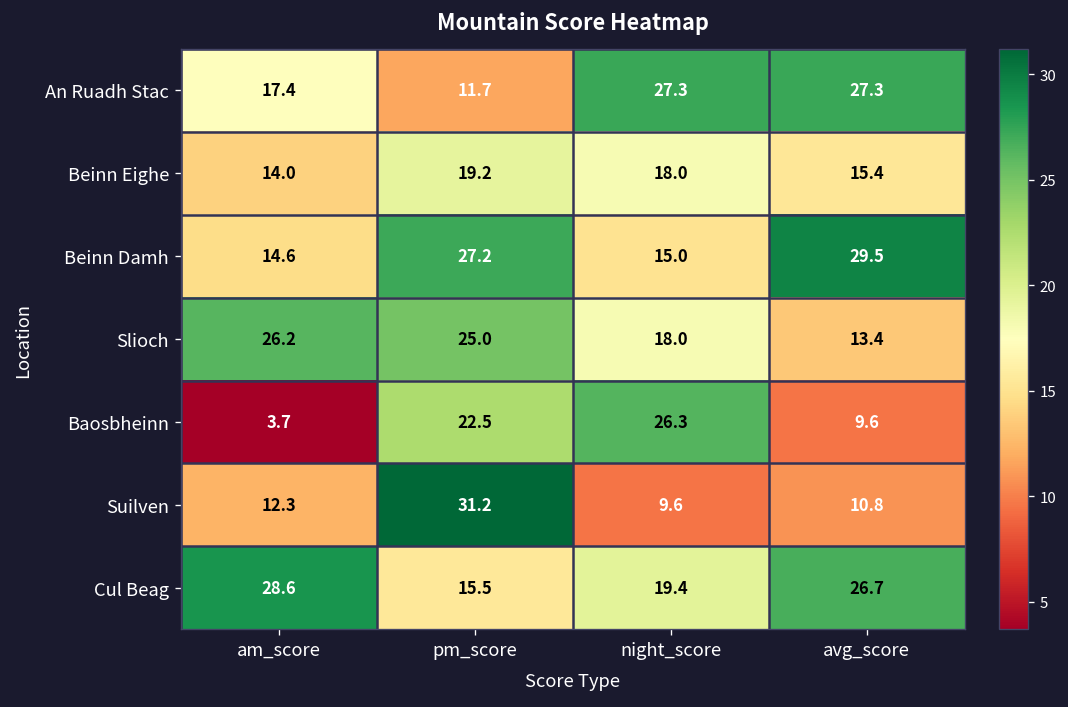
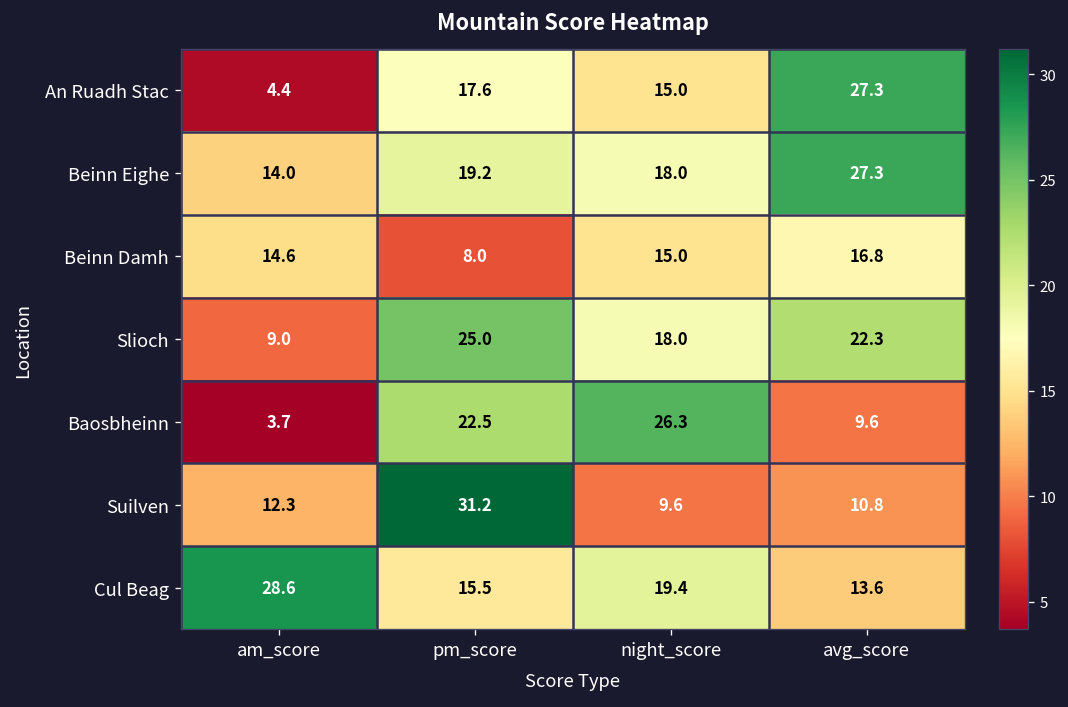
An Ruadh Stac, am_score: 17.4 -> 4.4
An Ruadh Stac, pm_score: 11.7 -> 17.6
An Ruadh Stac, night_score: 27.3 -> 15.0
Beinn Eighe, avg_score: 15.4 -> 27.3
Beinn Damh, pm_score: 27.2 -> 8.0
Beinn Damh, avg_score: 29.5 -> 16.8
Slioch, am_score: 26.2 -> 9.0
Slioch, avg_score: 13.4 -> 22.3
Cul Beag, avg_score: 26.7 -> 13.6
